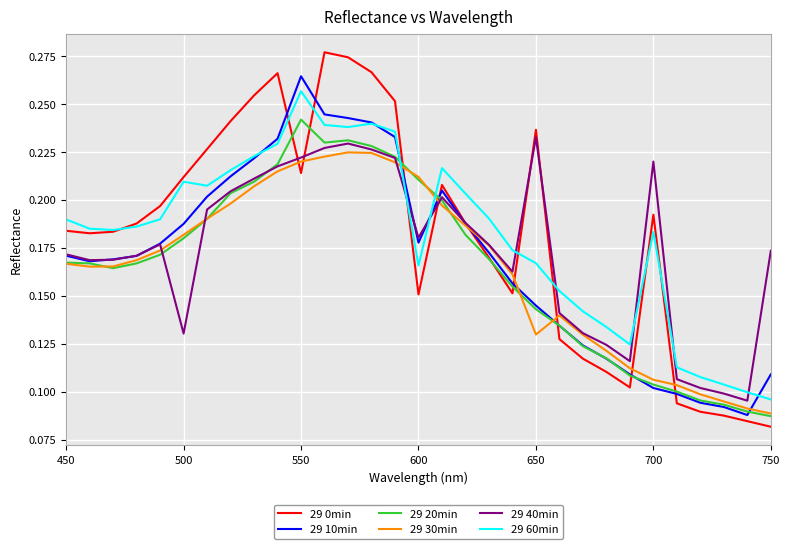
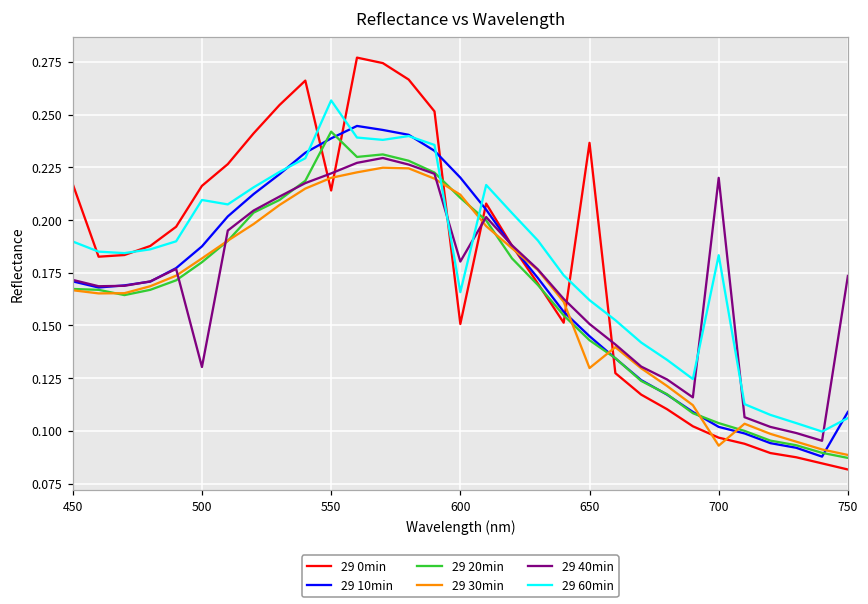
29 0min, 450: 0.184 -> 0.217
29 0min, 500: 0.212 -> 0.216
29 10min, 550: 0.265 -> 0.239
29 10min, 600: 0.178 -> 0.220
29 40min, 650: 0.233 -> 0.151
29 60min, 650: 0.167 -> 0.162
29 0min, 700: 0.192 -> 0.097
29 30min, 700: 0.106 -> 0.093
29 60min, 750: 0.096 -> 0.106
